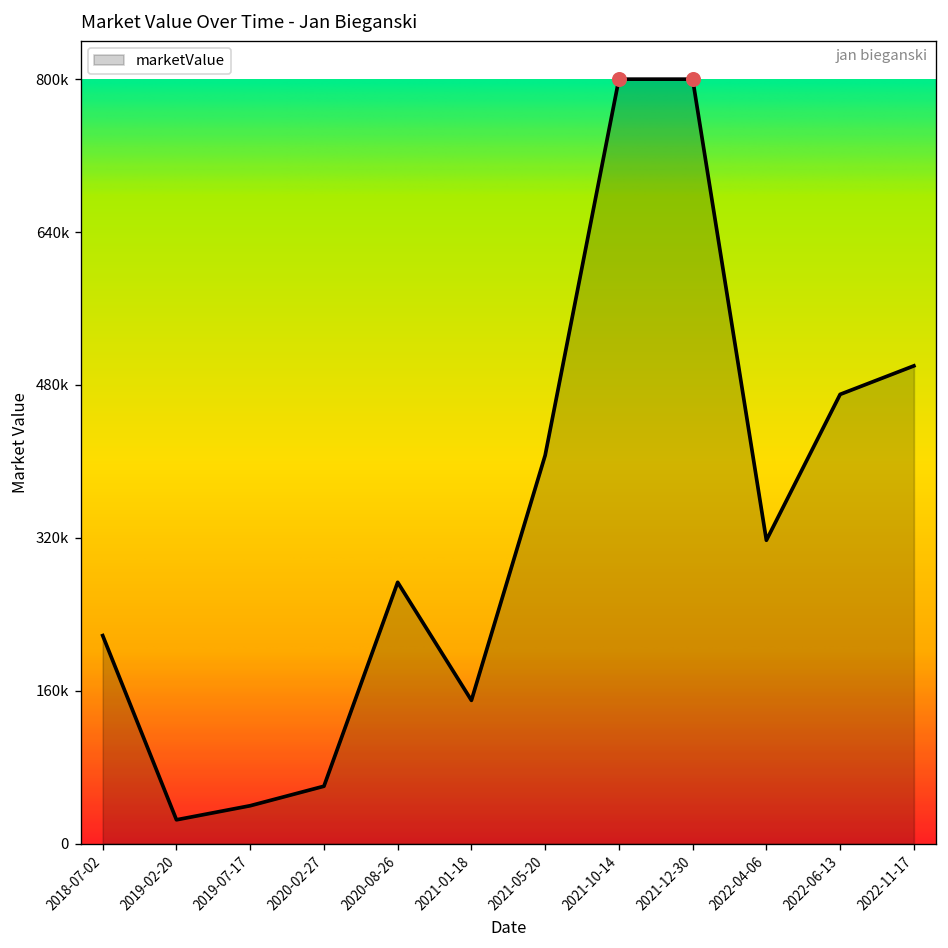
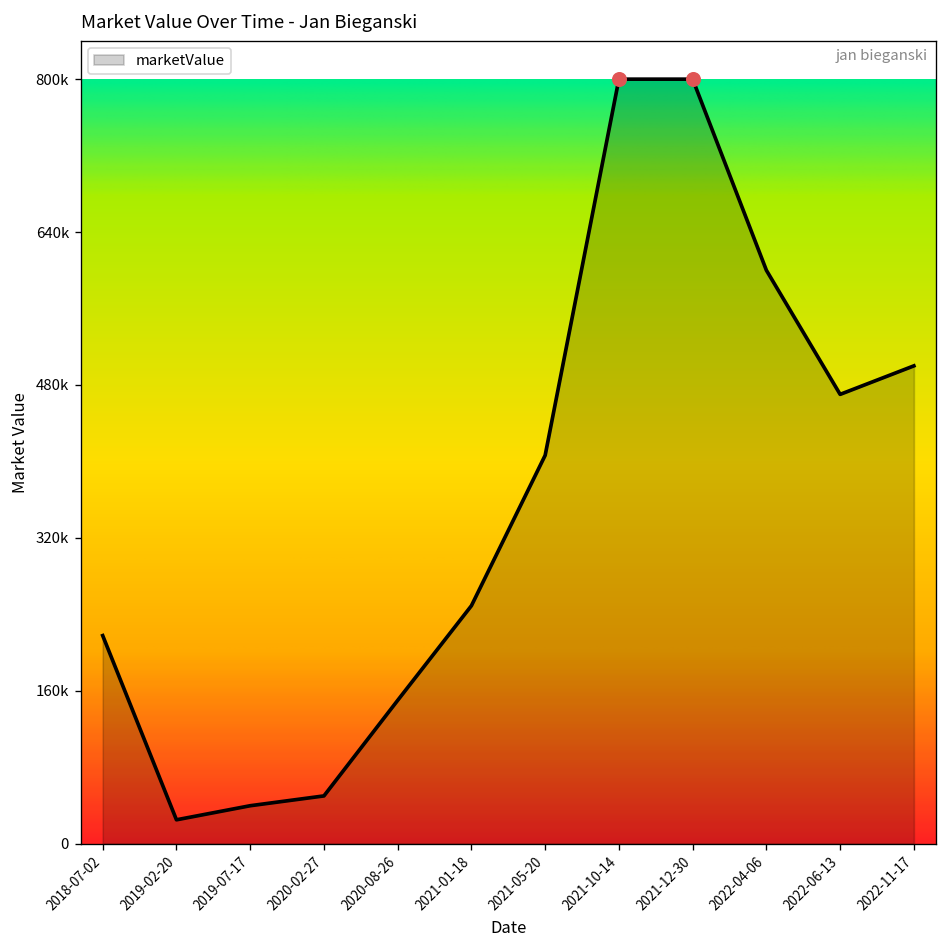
marketValue, 2020-02-27: 60000 -> 50000
marketValue, 2020-08-26: 270000 -> 150000
marketValue, 2021-01-18: 150000 -> 250000
marketValue, 2022-04-06: 320000 -> 600000
